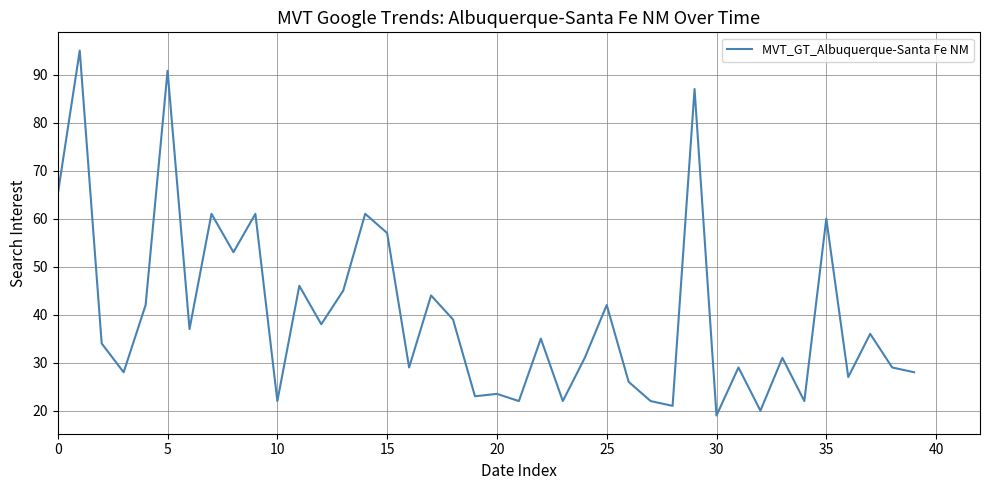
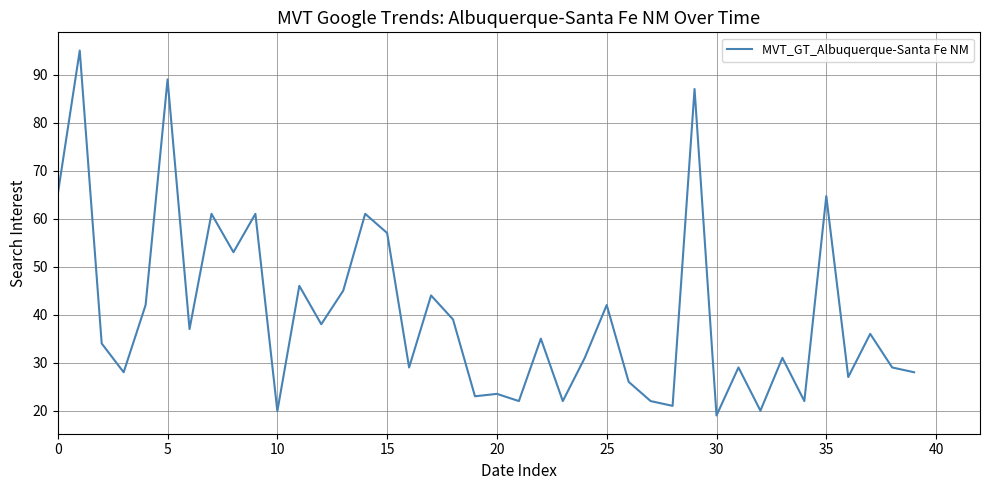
5: 91 -> 89
10: 22 -> 20
35: 60 -> 65
